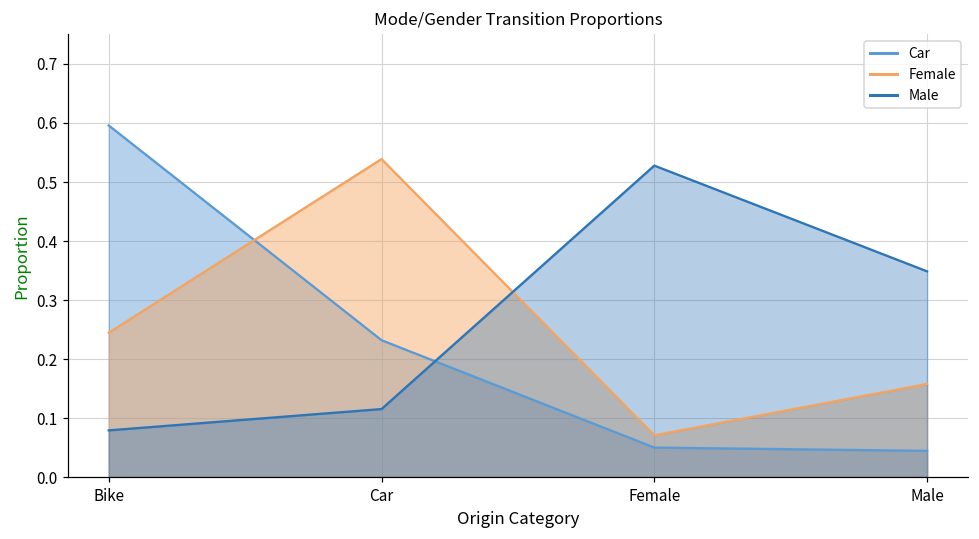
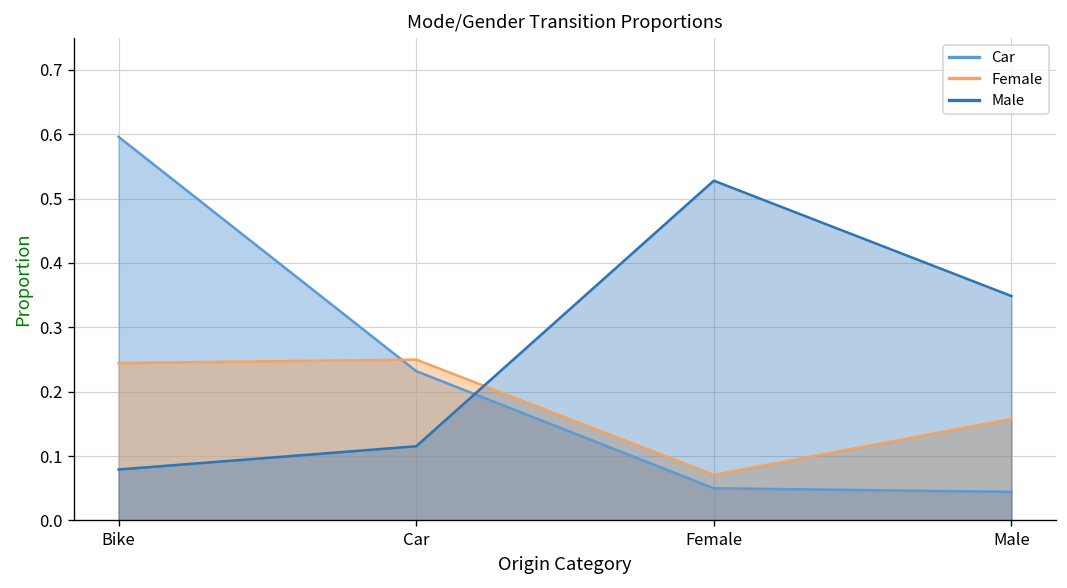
Female, Car: 0.54 -> 0.25
